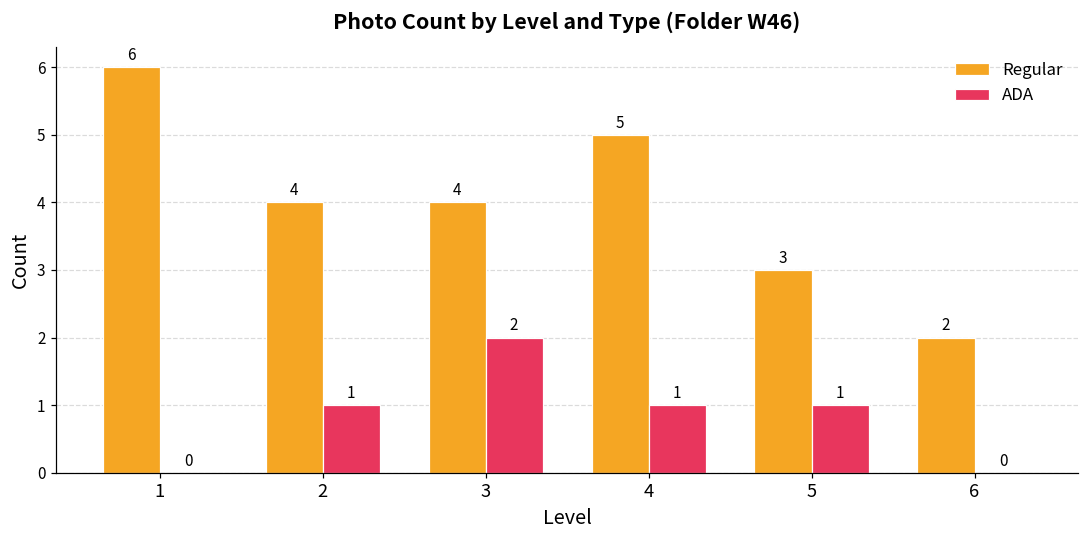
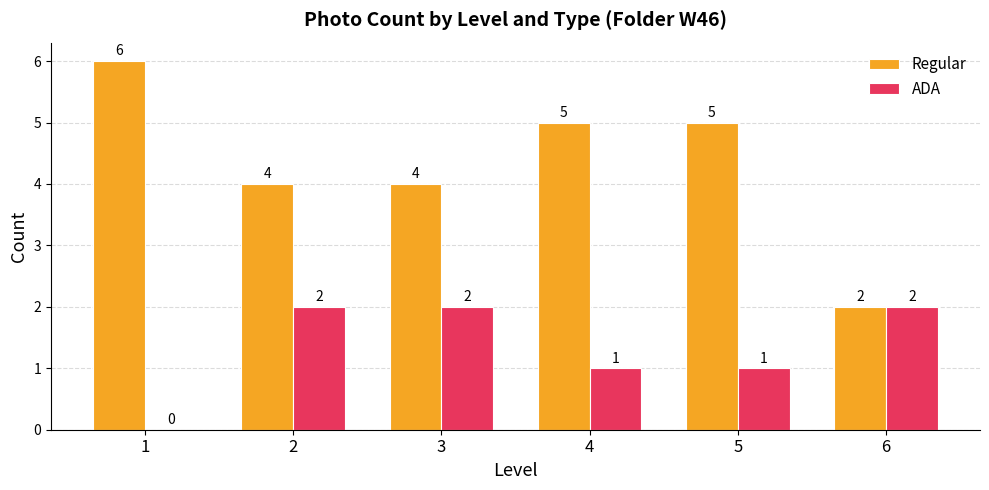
ADA, 2: 1 -> 2
Regular, 5: 3 -> 5
ADA, 6: 0 -> 2
